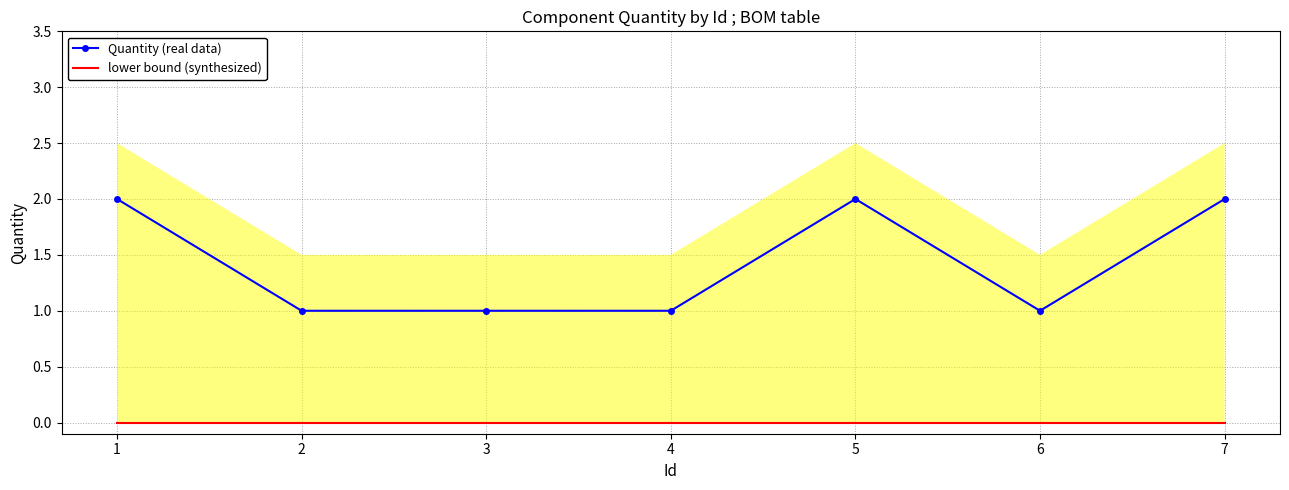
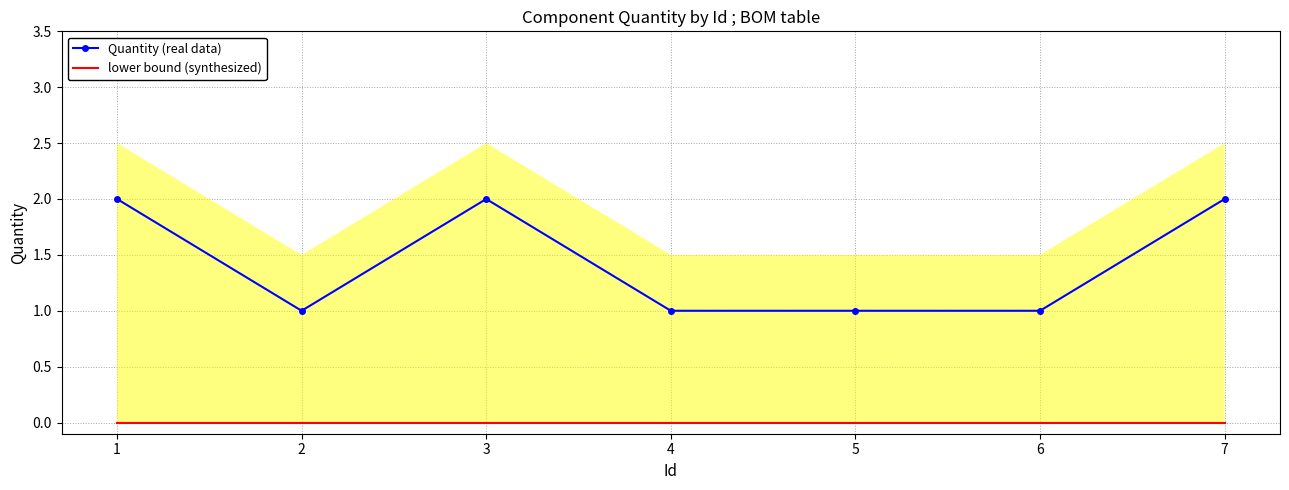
Quantity (real data), 3: 1 -> 2
Quantity (real data), 5: 2 -> 1
